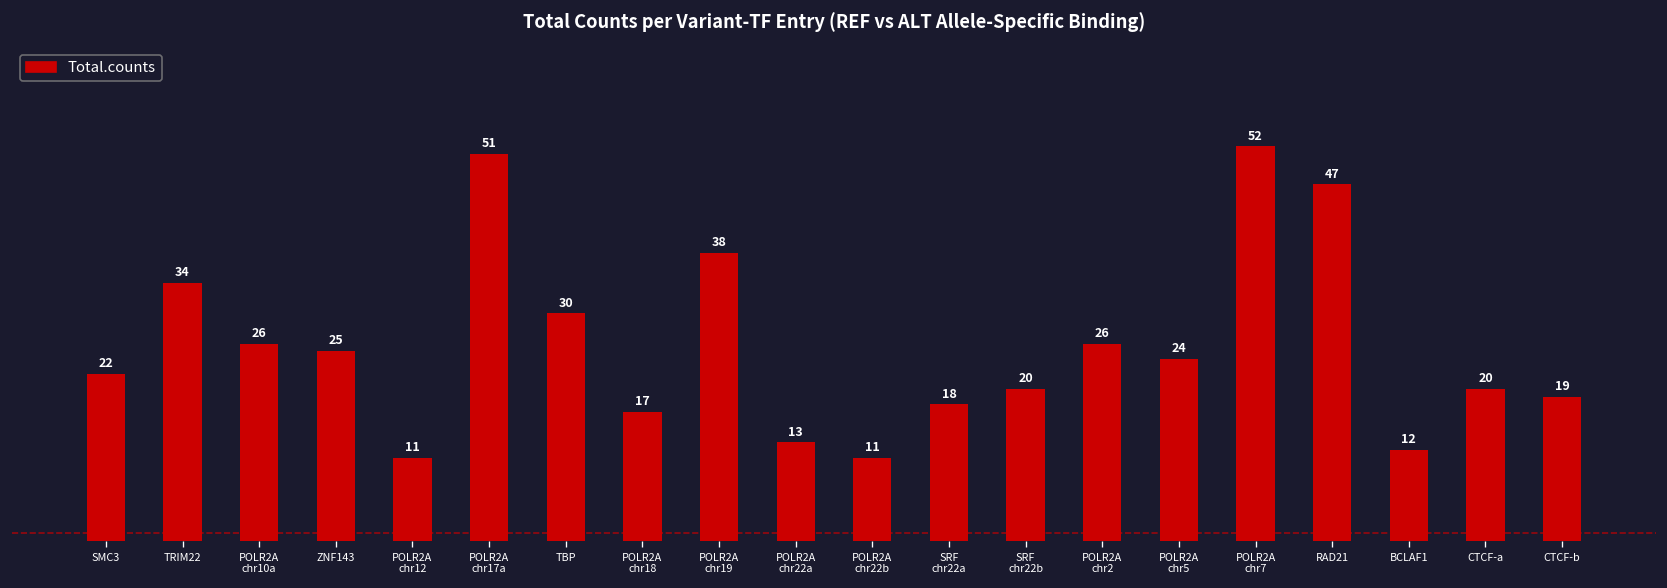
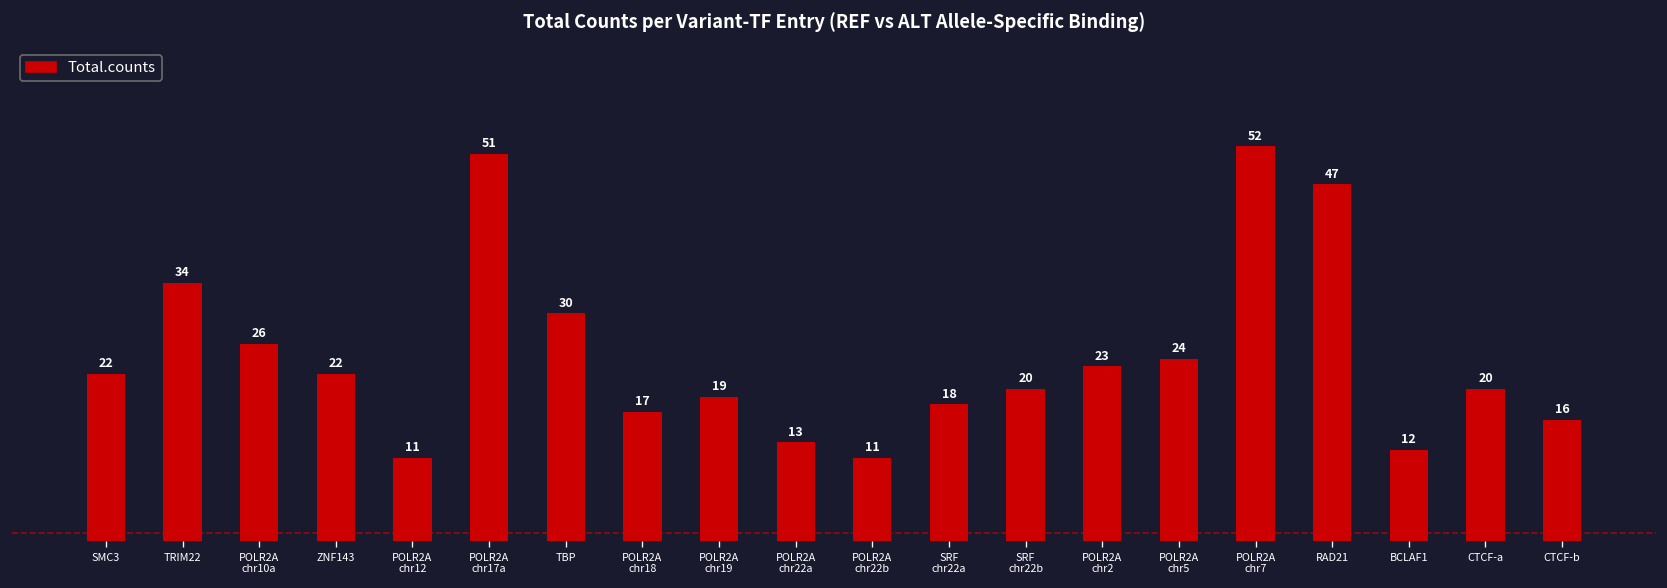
ZNF143: 25 -> 22
POLR2A chr19: 38 -> 19
POLR2A chr2: 26 -> 23
CTCF-b: 19 -> 16
